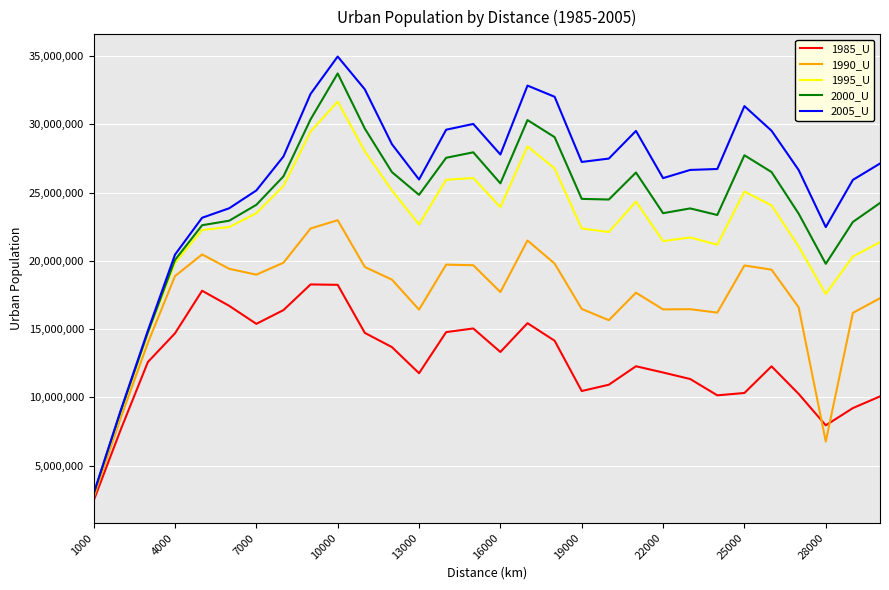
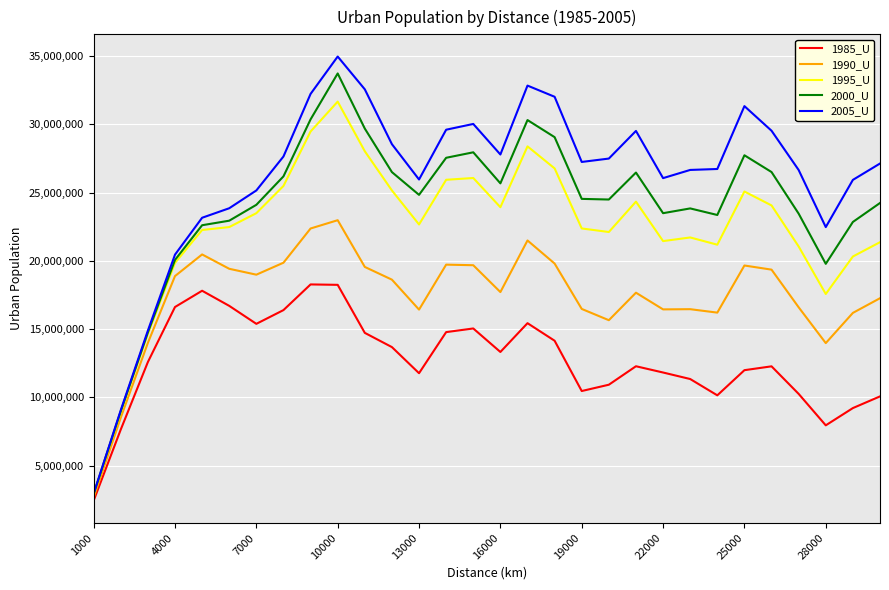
1985_U, 4000: 14,700,000 -> 16,600,000
1985_U, 25000: 10,300,000 -> 12,000,000
1990_U, 28000: 6,800,000 -> 14,000,000
